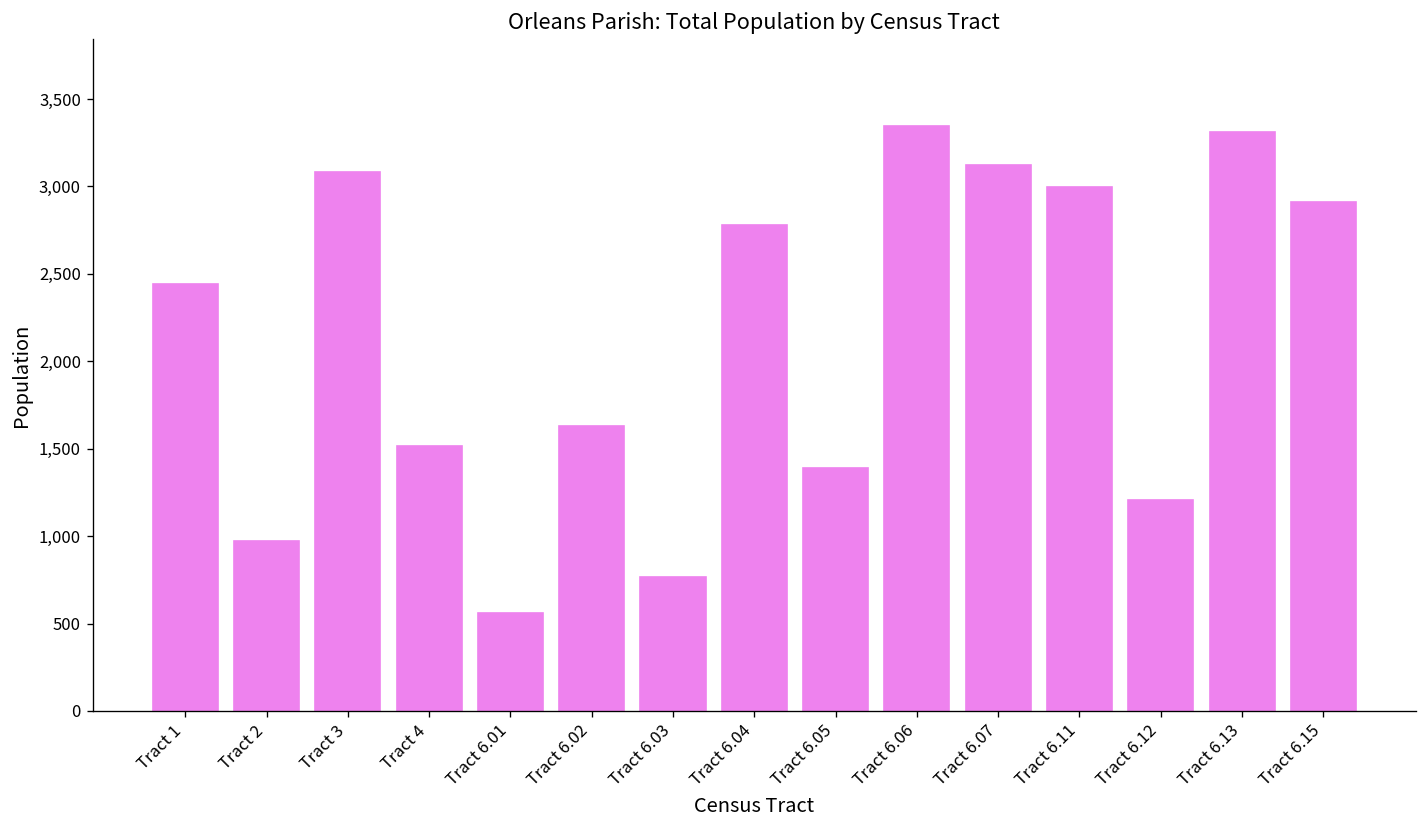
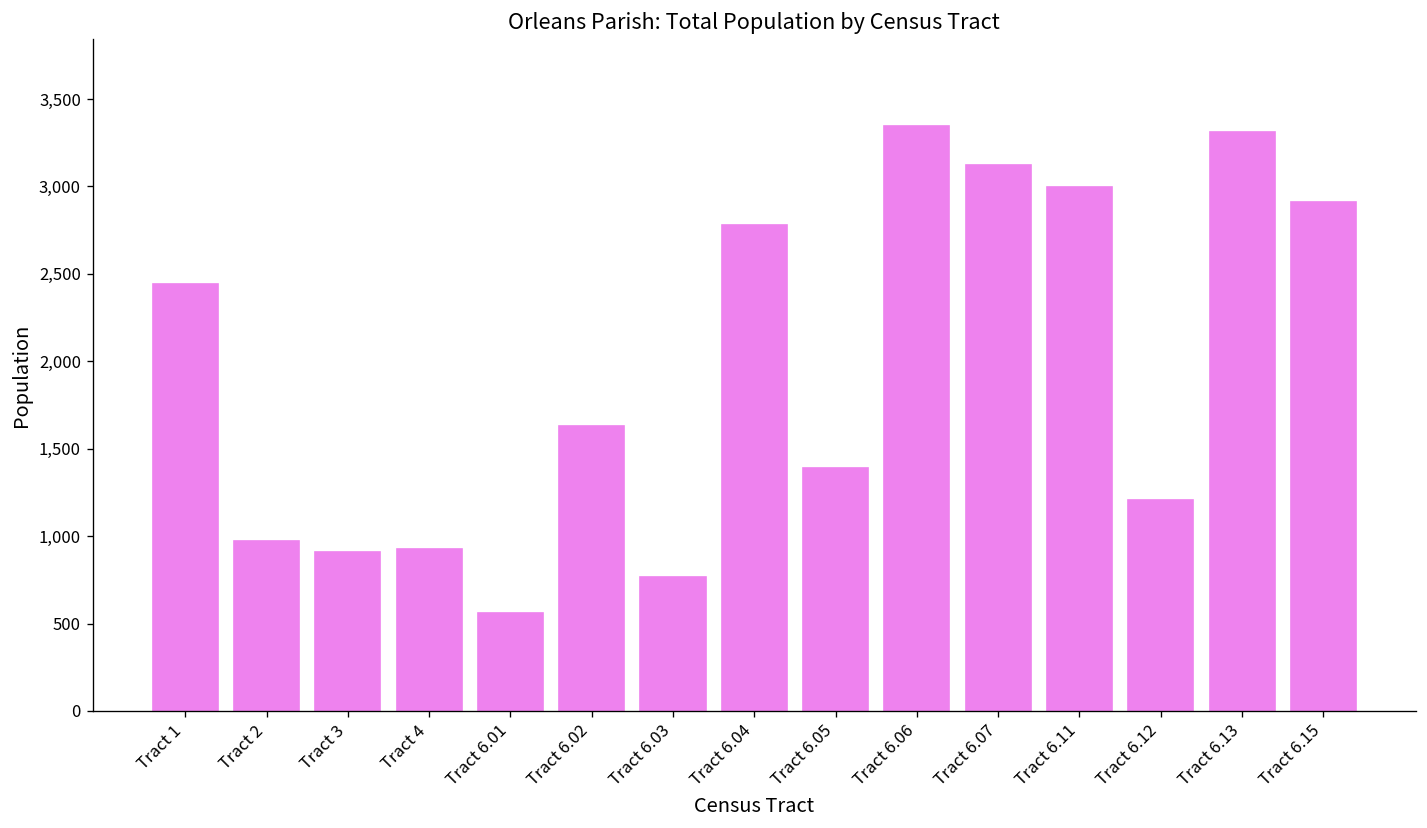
Tract 3: 3,080 -> 910
Tract 4: 1,510 -> 930
